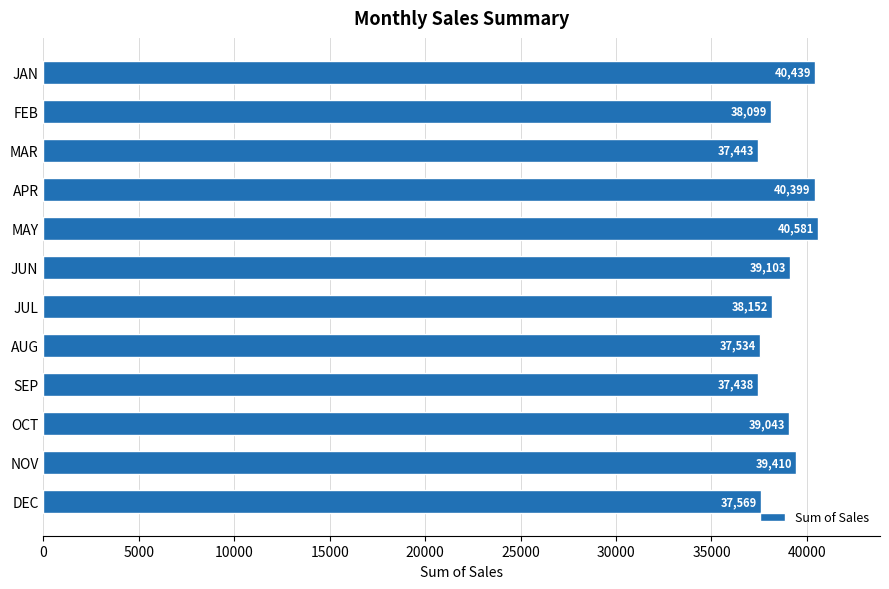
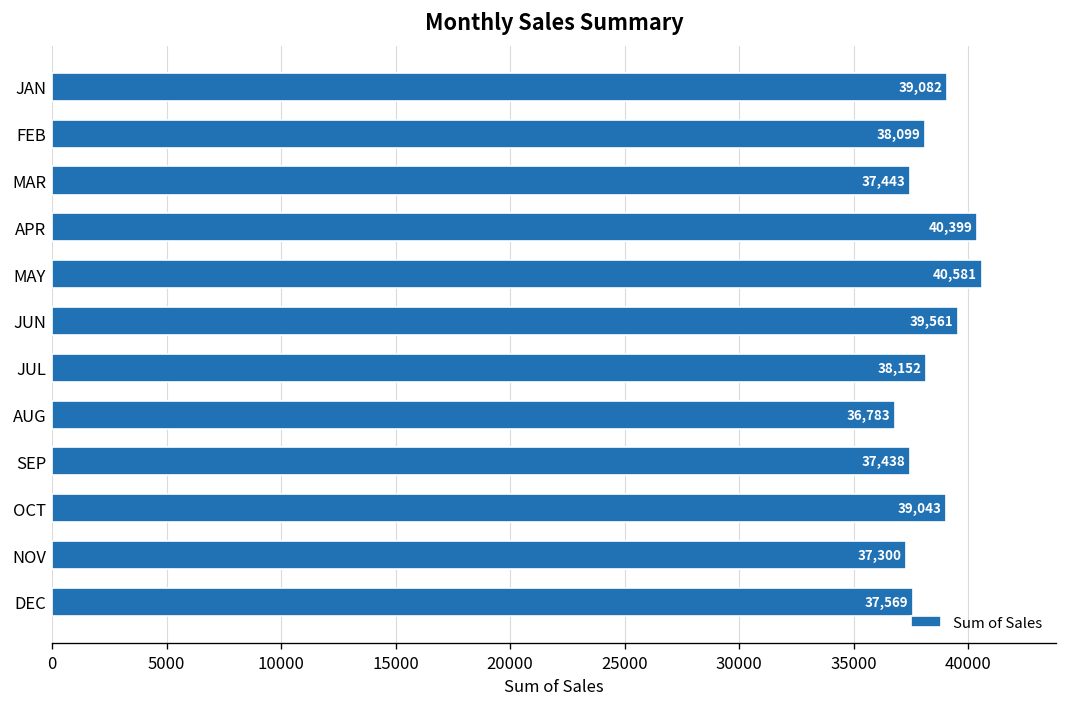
JAN: 40,439 -> 39,082
JUN: 39,103 -> 39,561
AUG: 37,534 -> 36,783
NOV: 39,410 -> 37,300
